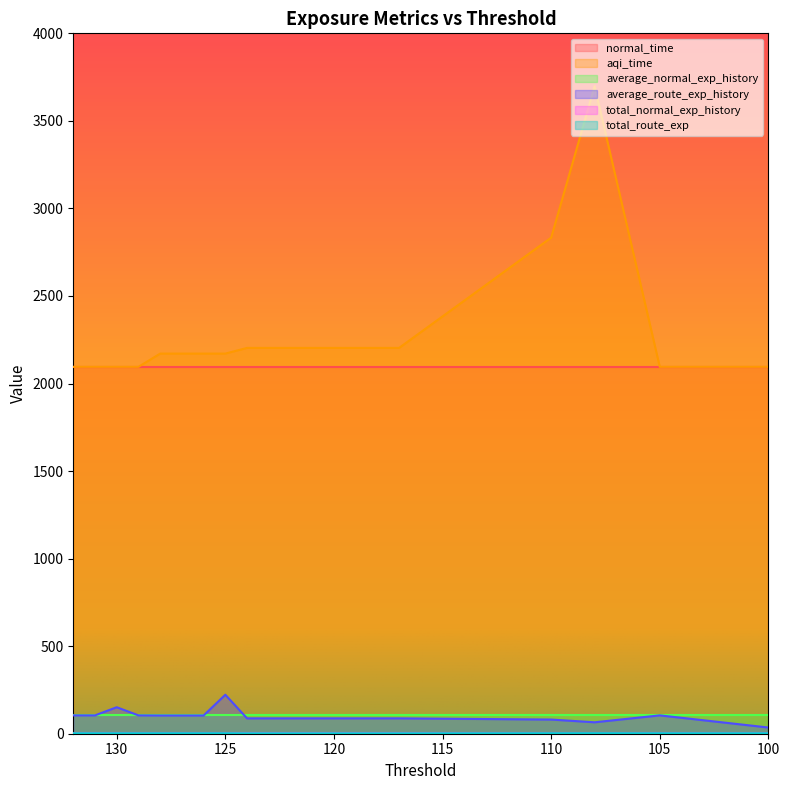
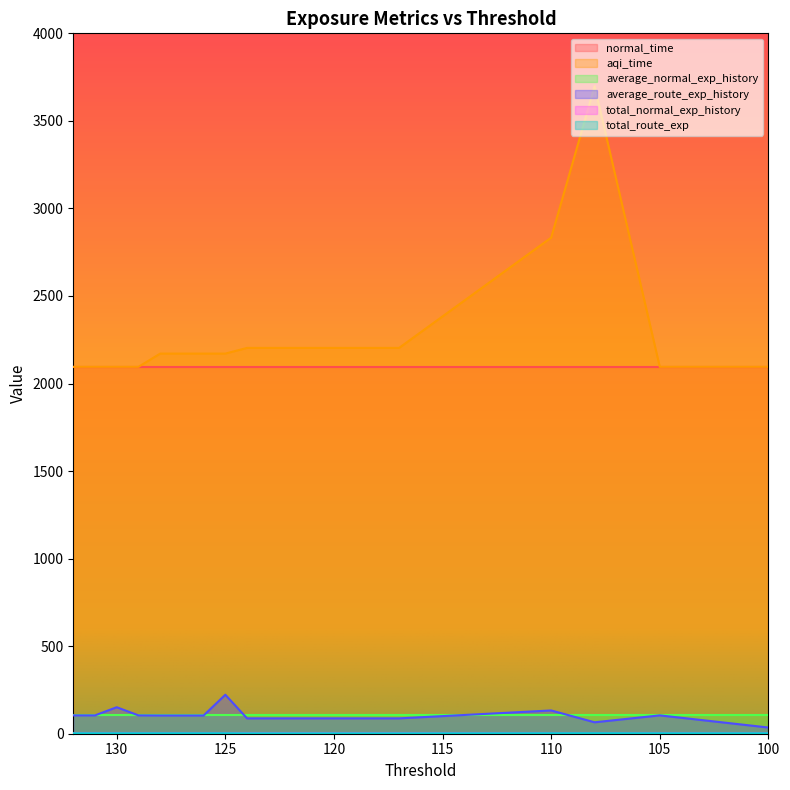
average_route_exp_history, 110: 80 -> 130
